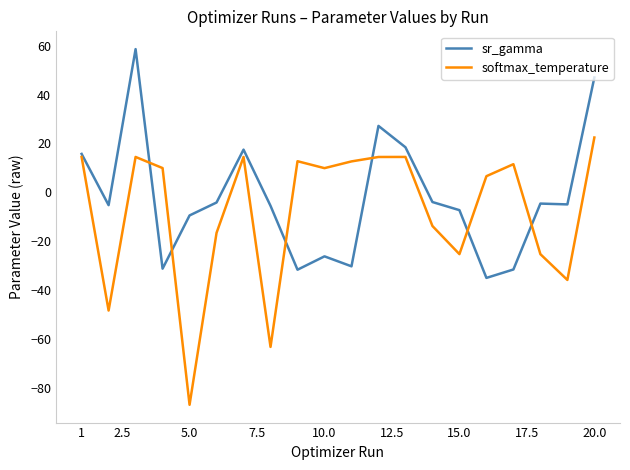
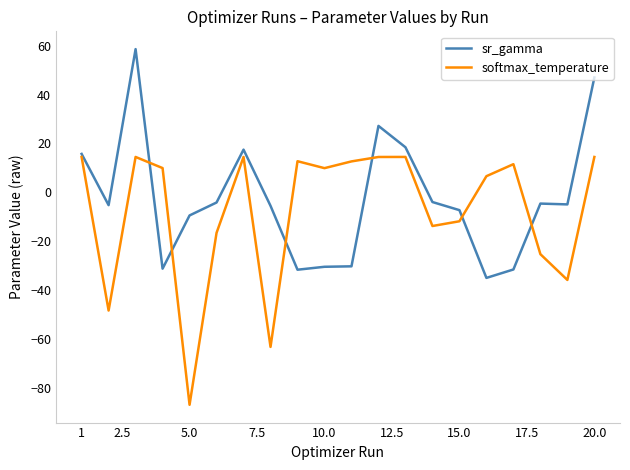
sr_gamma, 10.0: -26 -> -31
softmax_temperature, 15.0: -25 -> -12
softmax_temperature, 20.0: 22 -> 14
